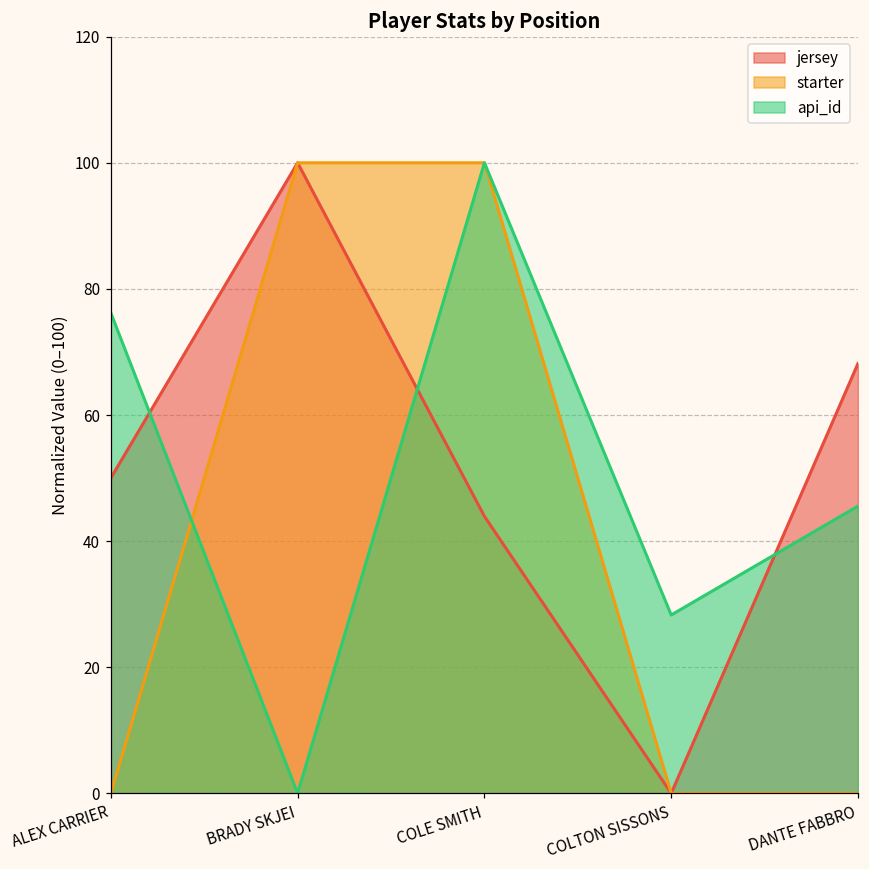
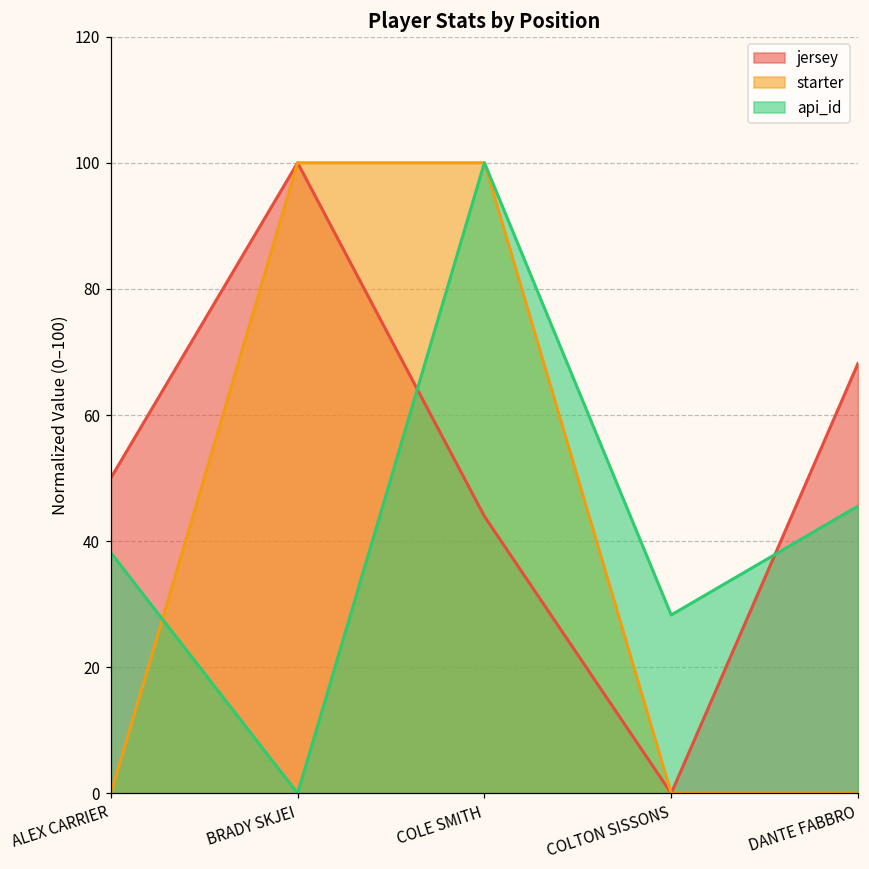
api_id, ALEX CARRIER: 76 -> 38
